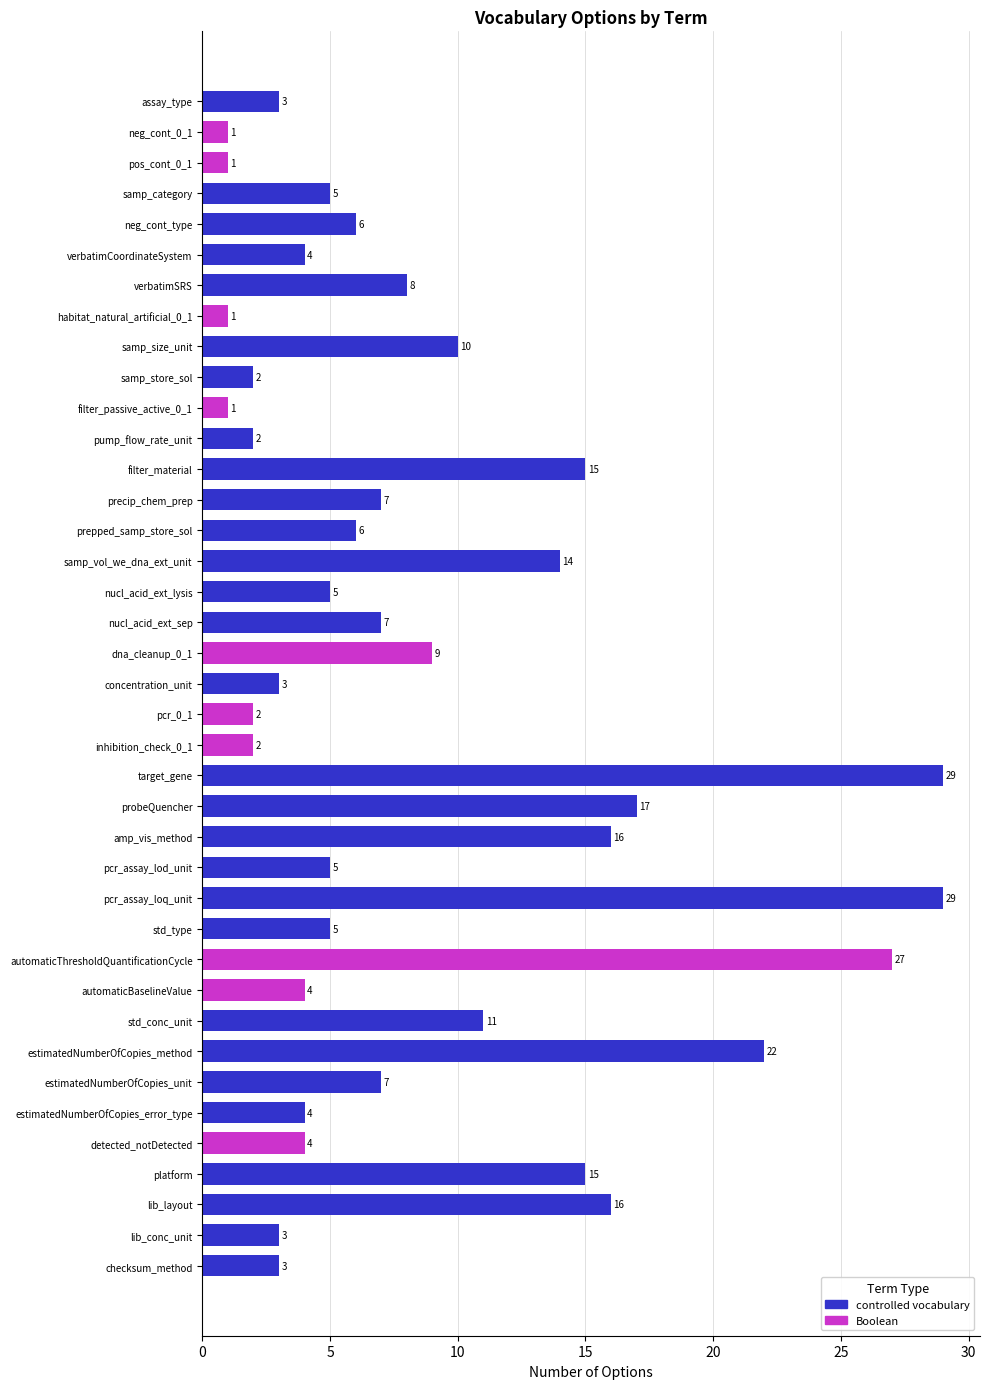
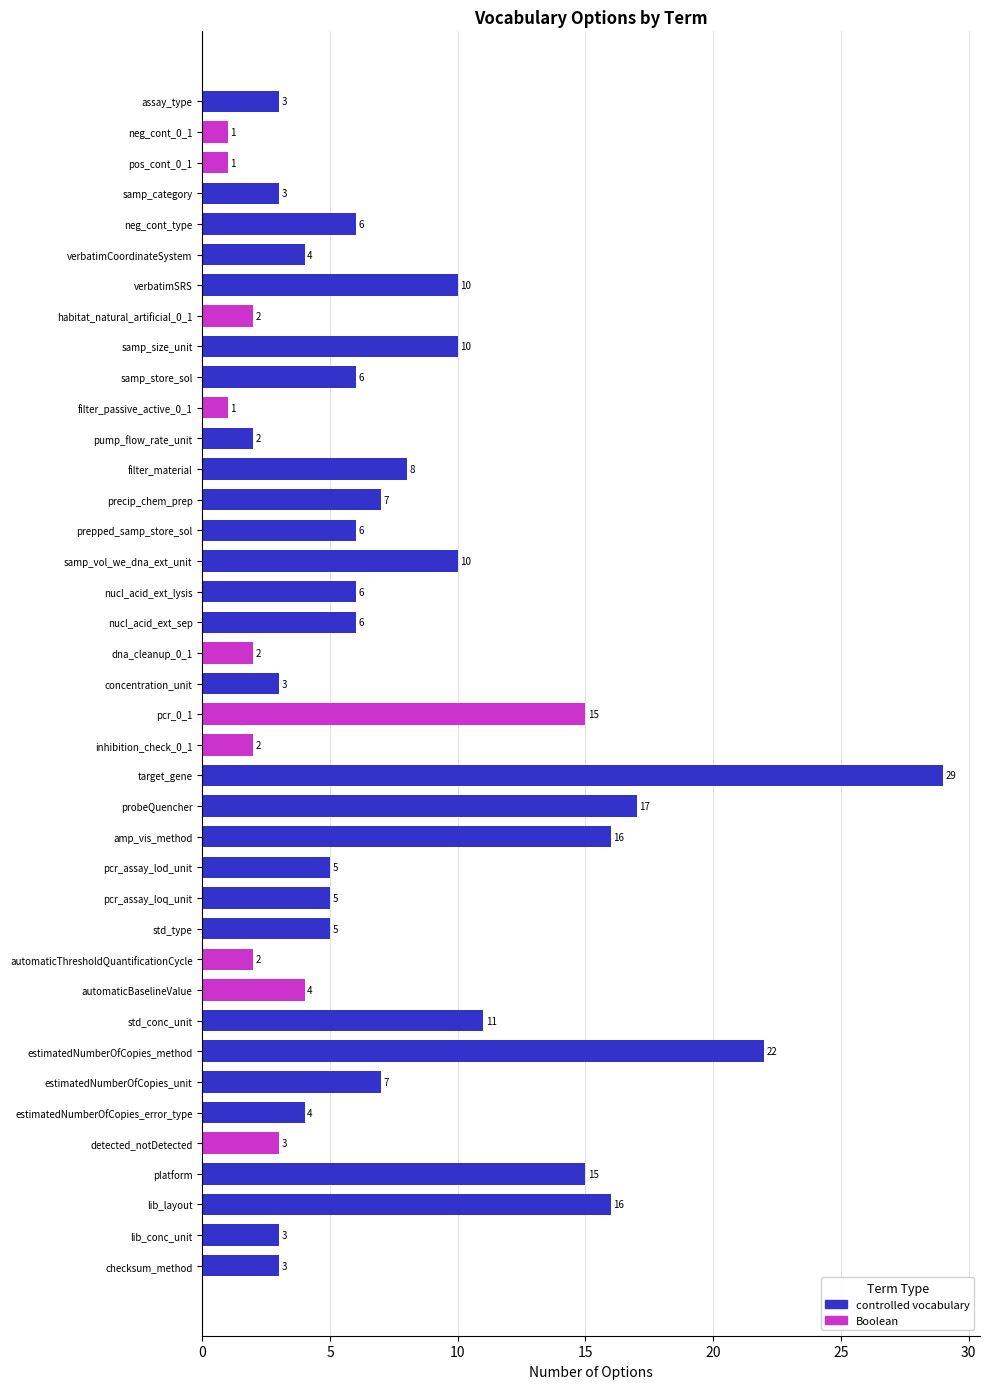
samp_category: 5 -> 3
verbatimSRS: 8 -> 10
habitat_natural_artificial_0_1: 1 -> 2
samp_store_sol: 2 -> 6
filter_material: 15 -> 8
samp_vol_we_dna_ext_unit: 14 -> 10
nucl_acid_ext_lysis: 5 -> 6
nucl_acid_ext_sep: 7 -> 6
dna_cleanup_0_1: 9 -> 2
pcr_0_1: 2 -> 15
pcr_assay_loq_unit: 29 -> 5
automaticThresholdQuantificationCycle: 27 -> 2
detected_notDetected: 4 -> 3
